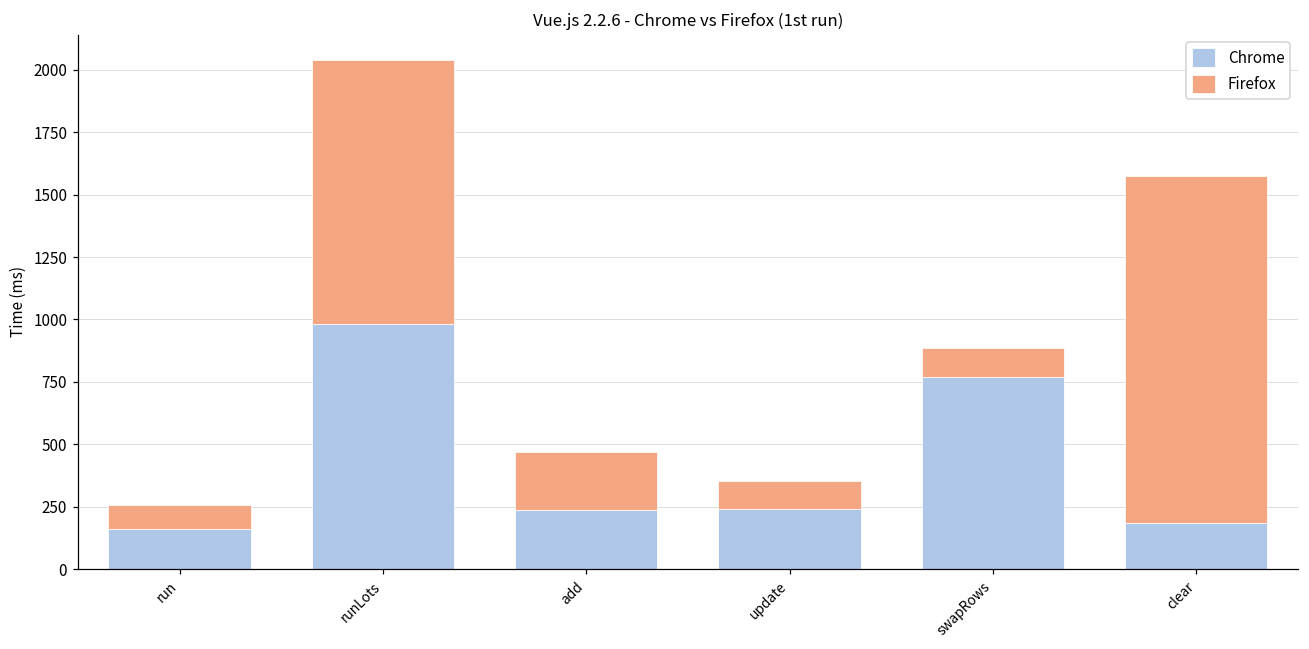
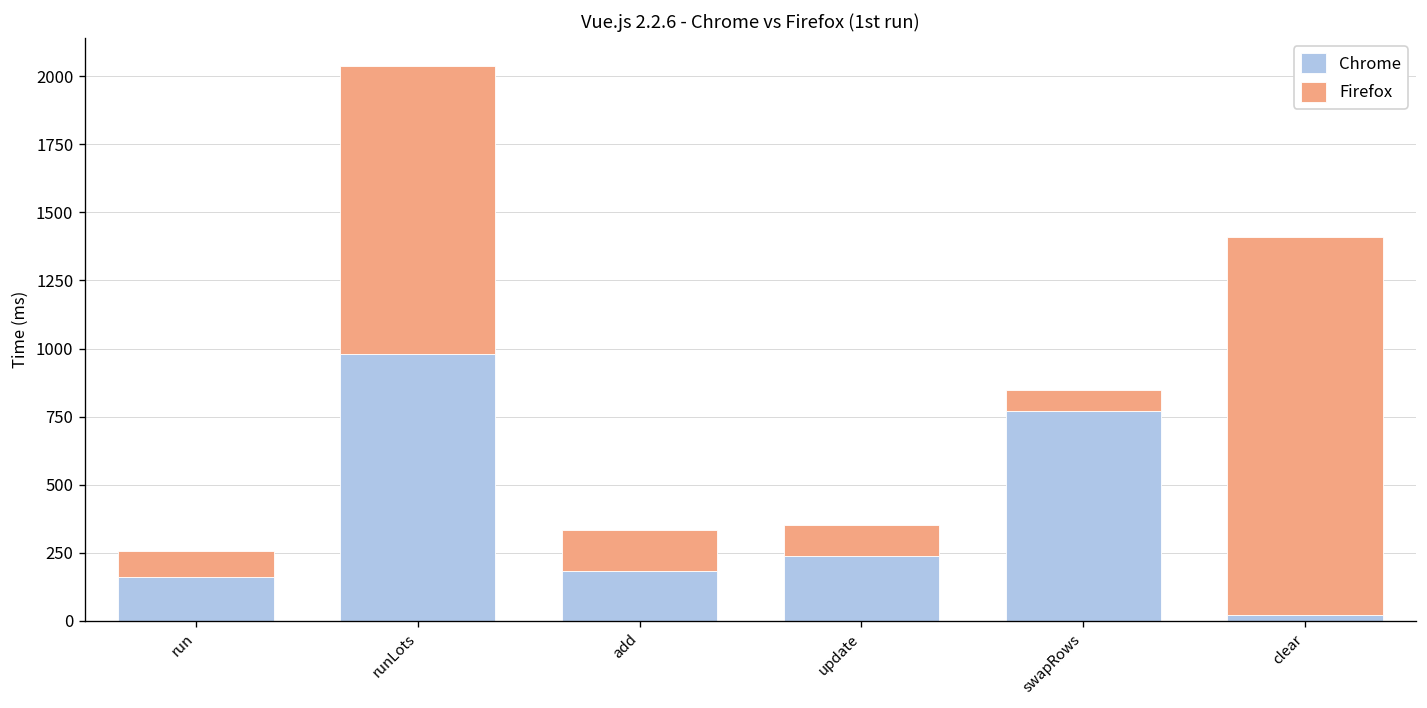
Chrome, add: 240 -> 180
Firefox, add: 230 -> 150
Firefox, swapRows: 120 -> 80
Chrome, clear: 180 -> 20
